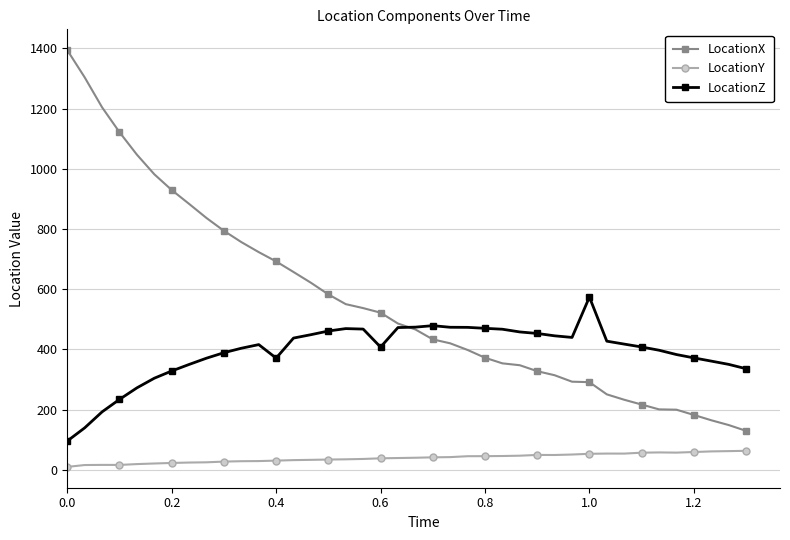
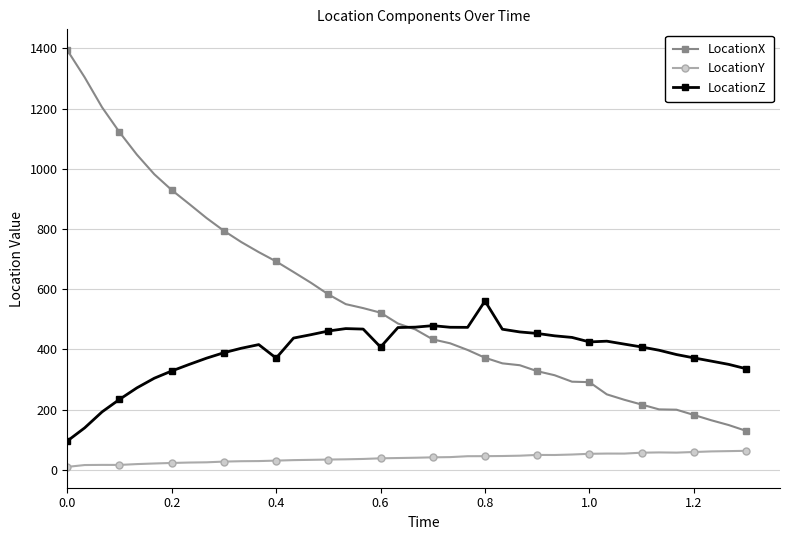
LocationZ, 0.8: 470 -> 560
LocationZ, 1.0: 570 -> 420
